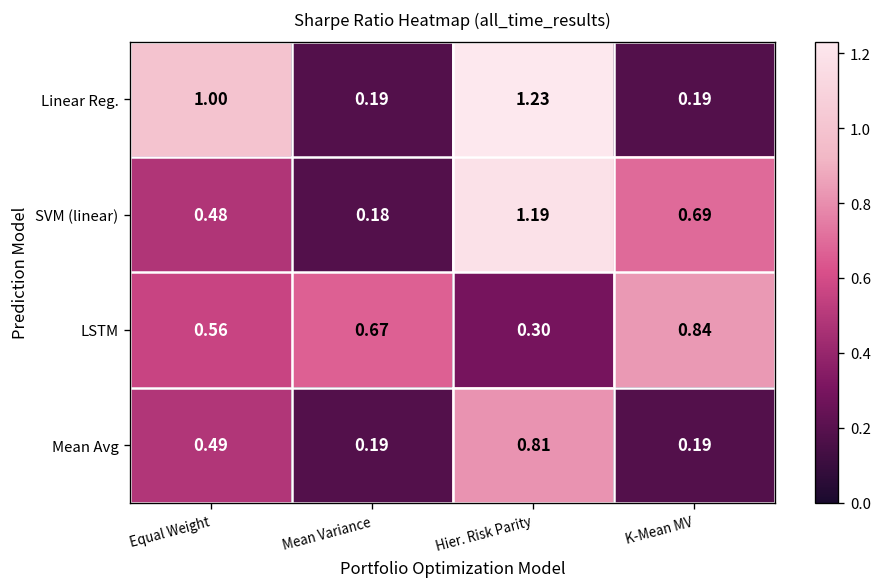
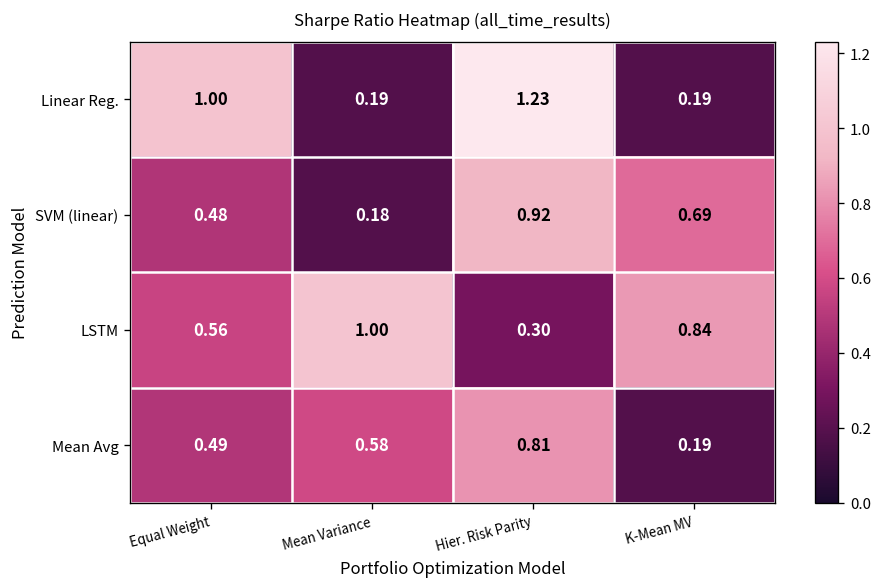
SVM (linear), Hier. Risk Parity: 1.19 -> 0.92
LSTM, Mean Variance: 0.67 -> 1.00
Mean Avg, Mean Variance: 0.19 -> 0.58
